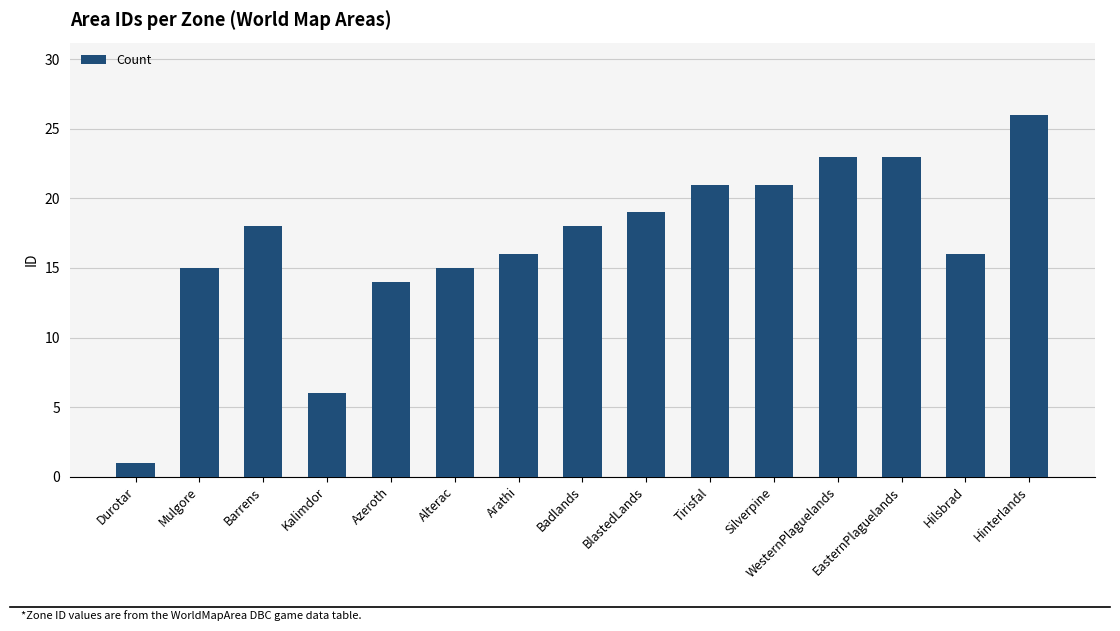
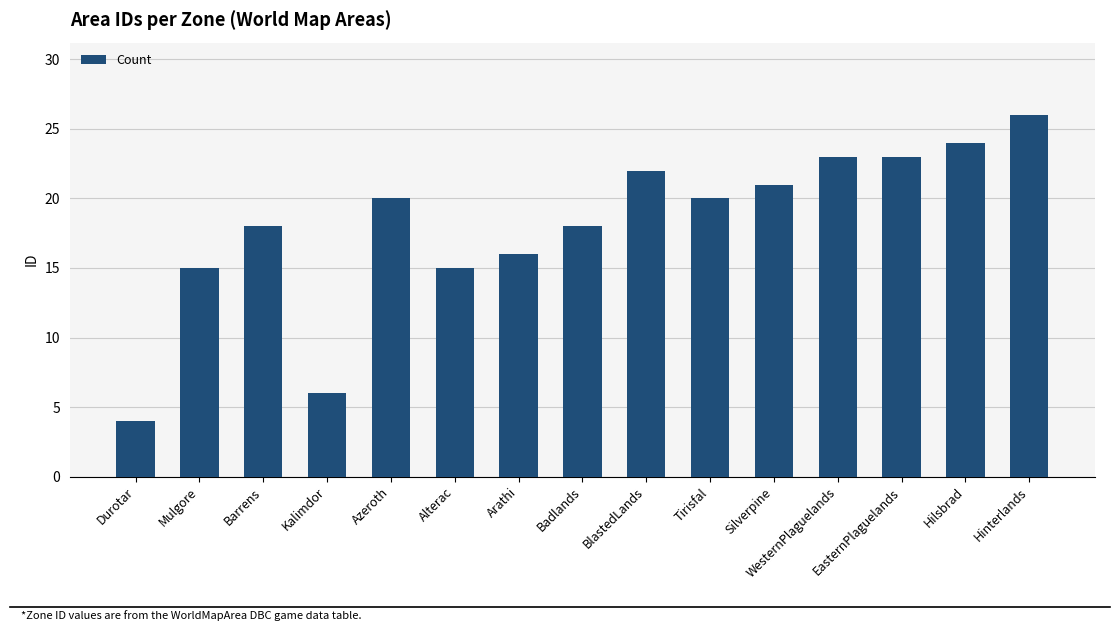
Durotar: 1 -> 4
Azeroth: 14 -> 20
BlastedLands: 19 -> 22
Tirisfal: 21 -> 20
Hilsbrad: 16 -> 24
